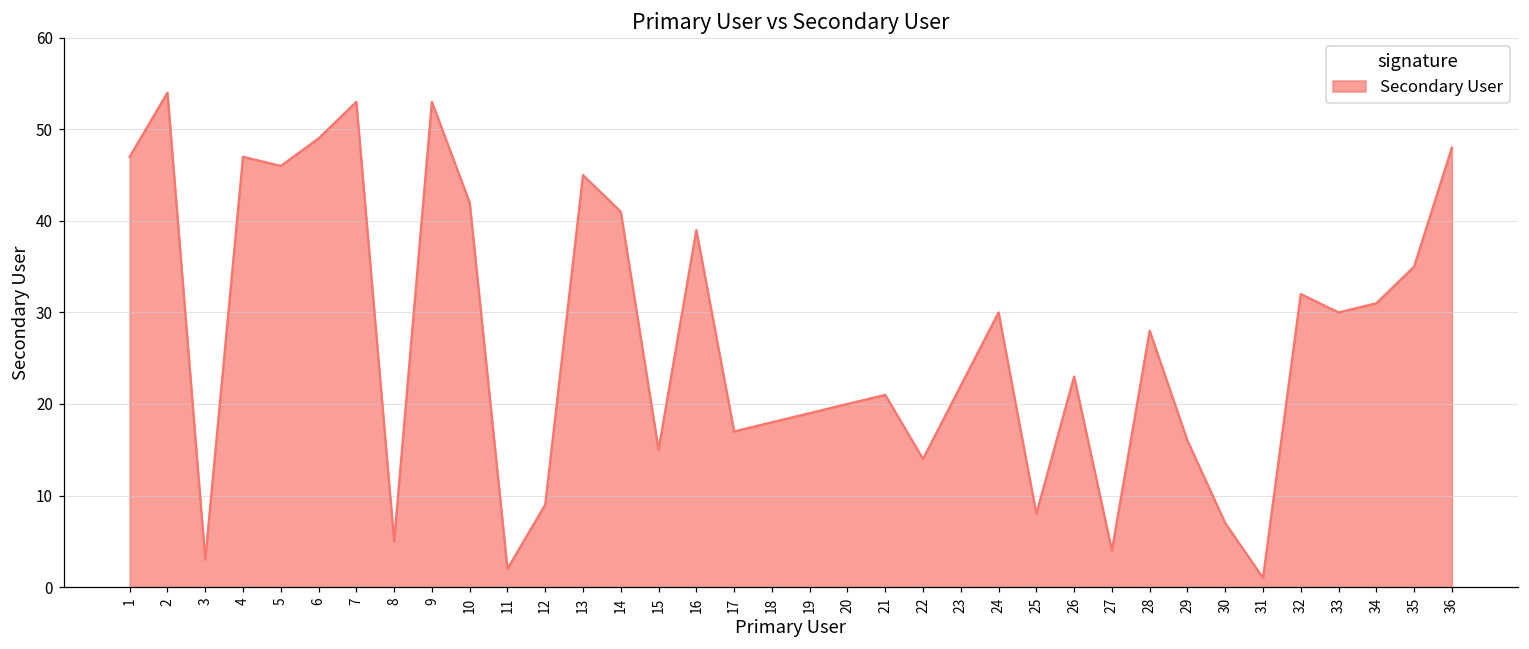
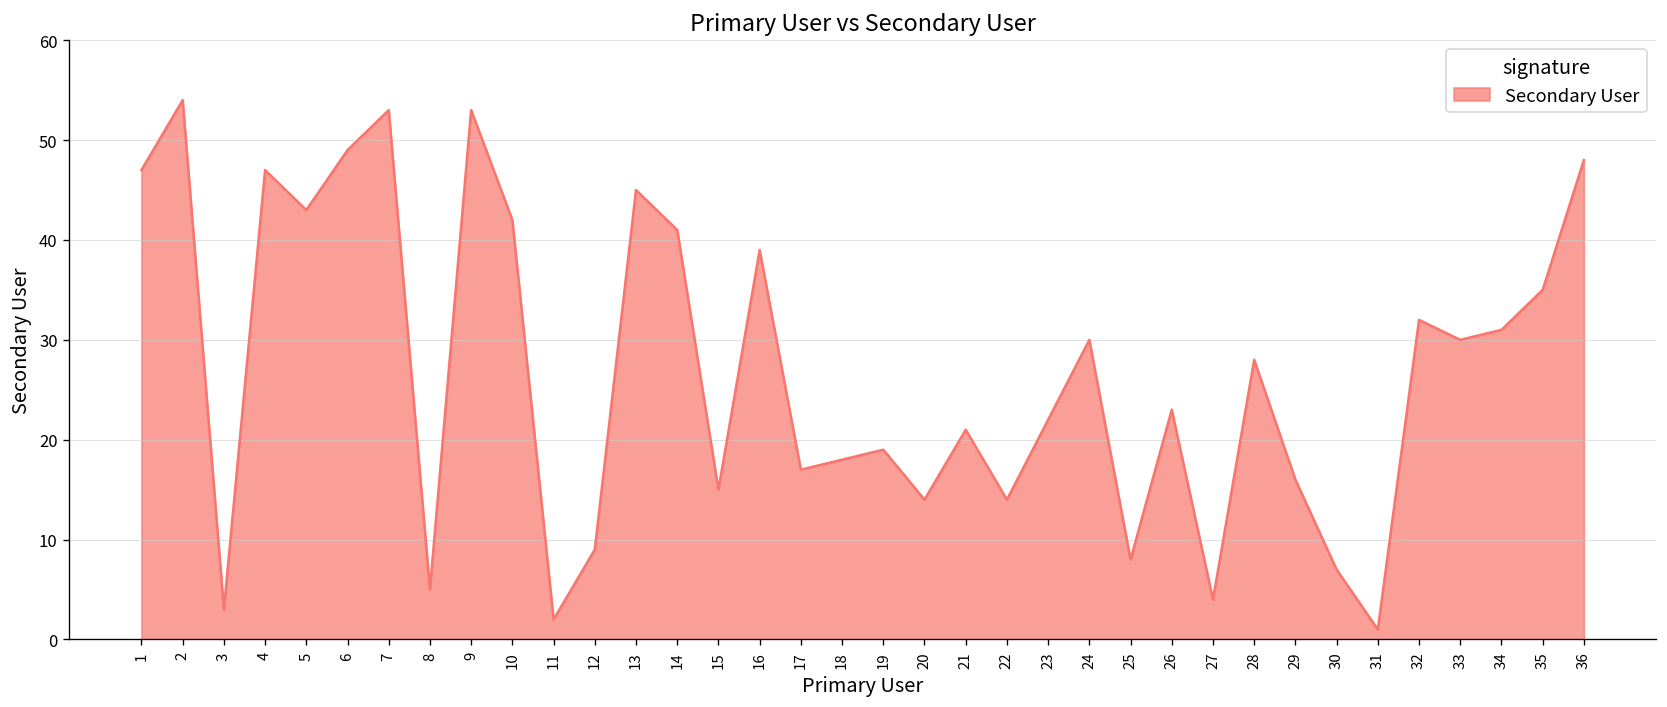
5: 46 -> 43
20: 20 -> 14
